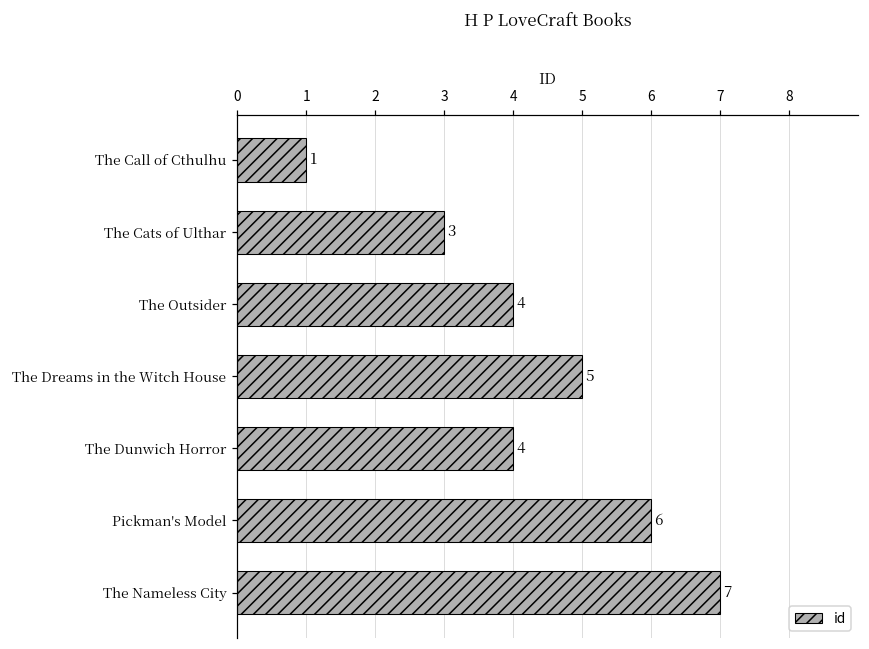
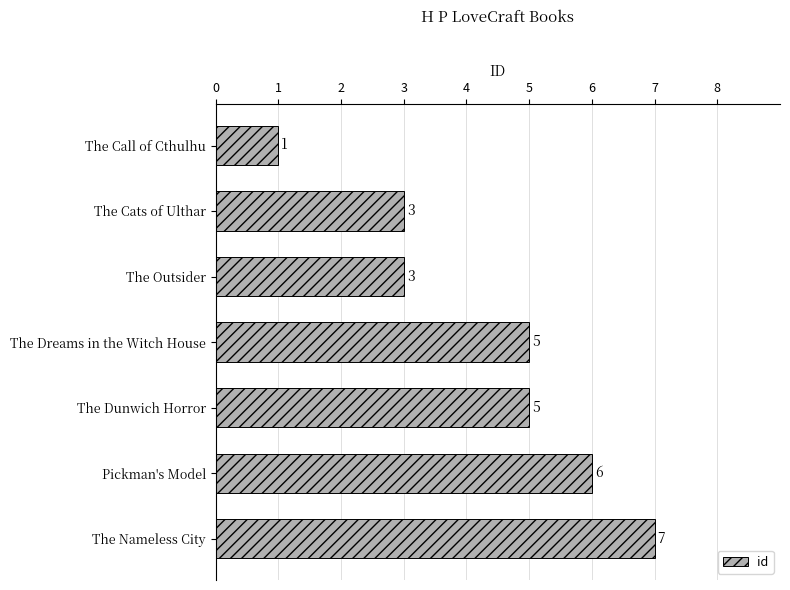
The Outsider: 4 -> 3
The Dunwich Horror: 4 -> 5
